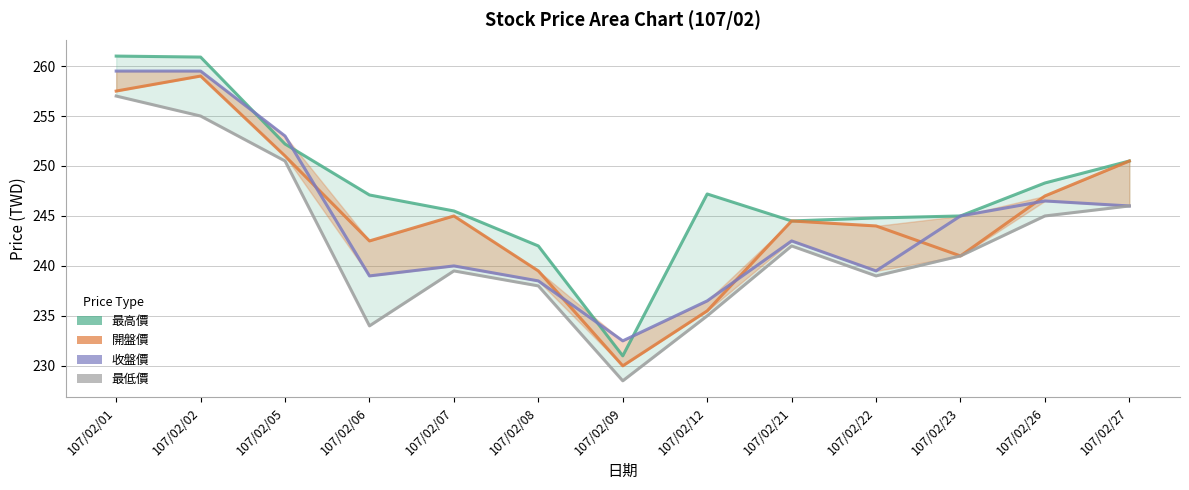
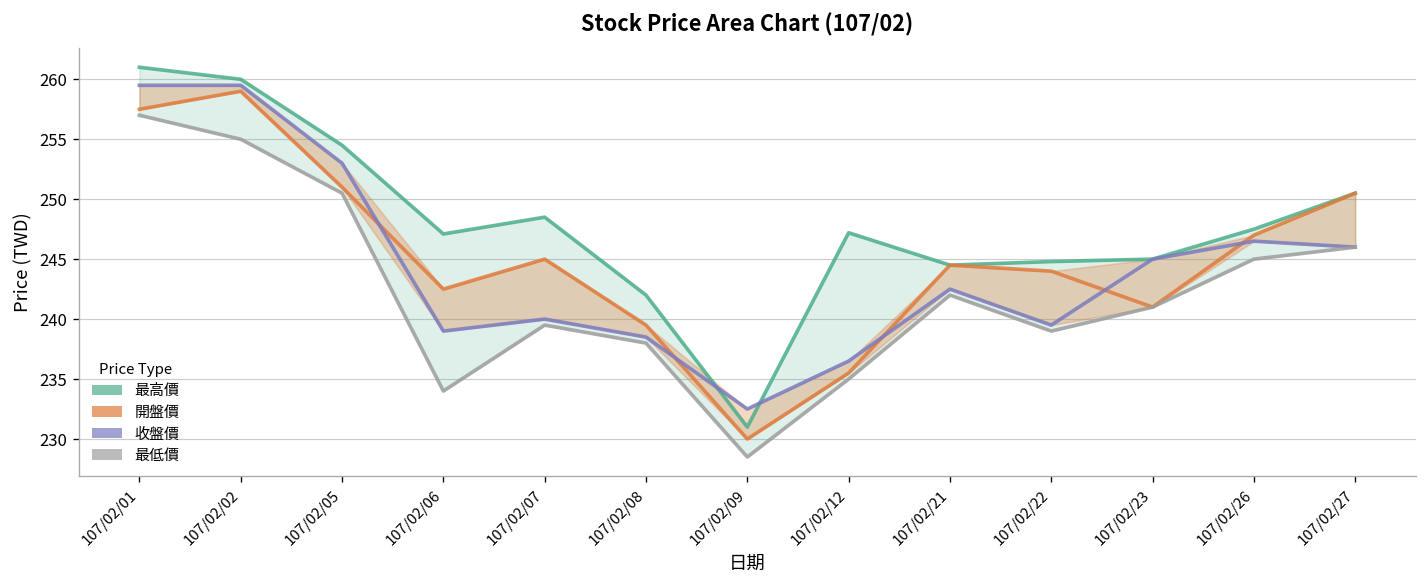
最高價, 107/02/02: 261 -> 260
最高價, 107/02/05: 252 -> 255
最高價, 107/02/07: 246 -> 249
最高價, 107/02/26: 248.3 -> 247.5
